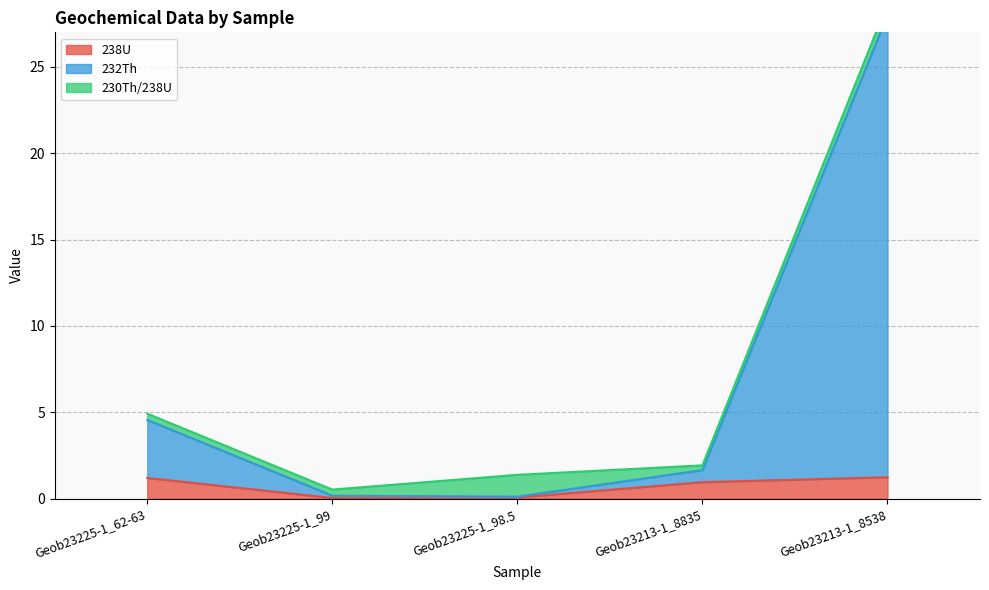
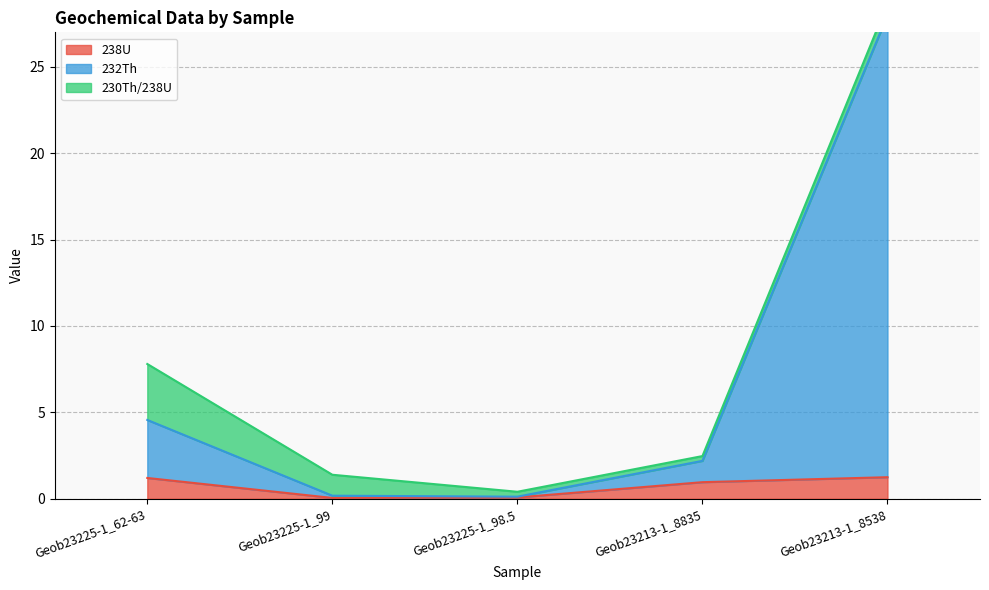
230Th/238U, Geob23225-1_62-63: 0.4 -> 3.2
230Th/238U, Geob23225-1_99: 0.4 -> 1.2
230Th/238U, Geob23225-1_98.5: 1.3 -> 0.3
232Th, Geob23213-1_8835: 0.7 -> 1.2
